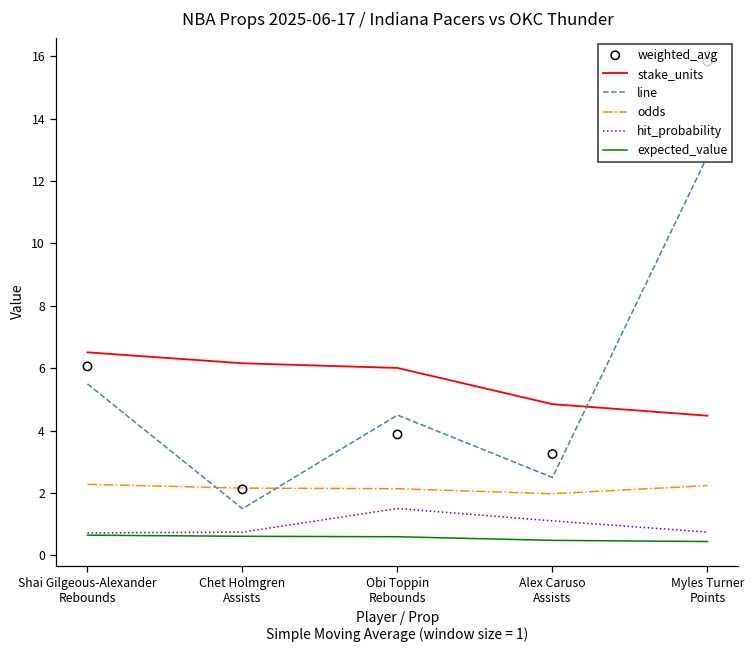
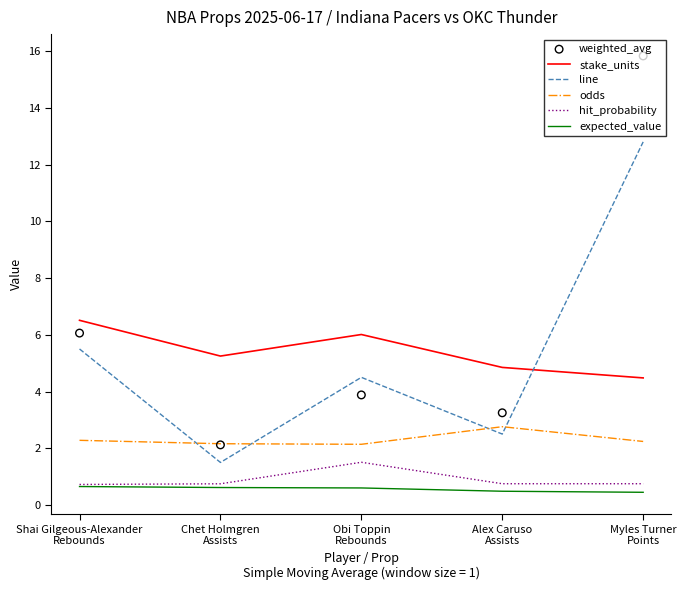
stake_units, Chet Holmgren Assists: 6.2 -> 5.3
odds, Alex Caruso Assists: 2.0 -> 2.8
hit_probability, Alex Caruso Assists: 1.1 -> 0.8
